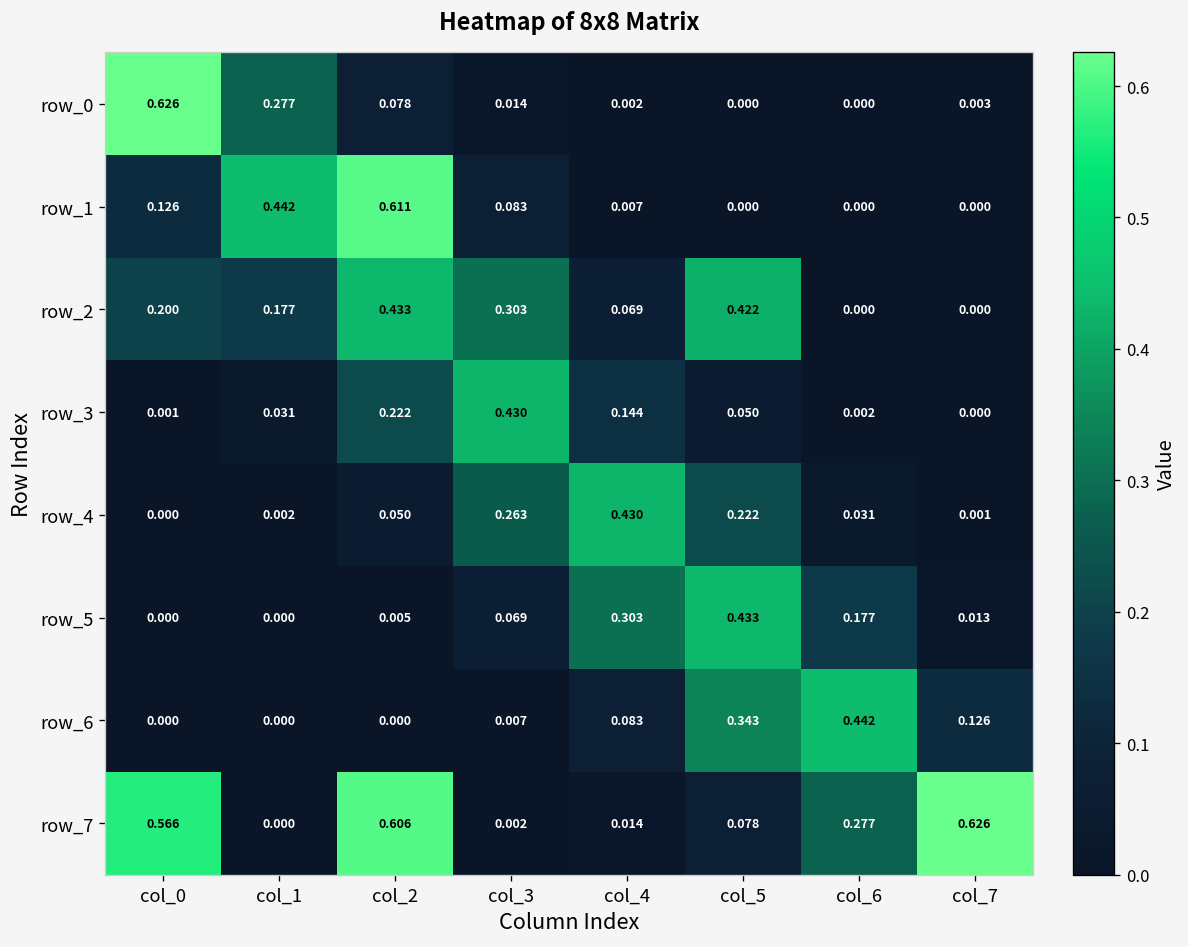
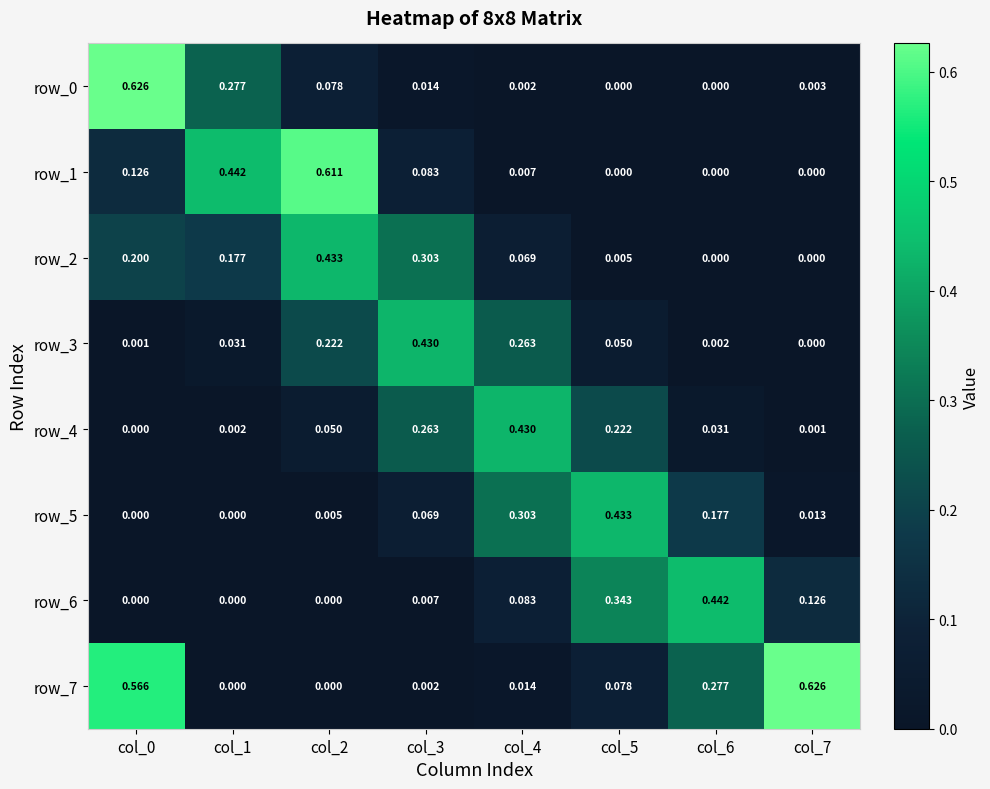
row_2, col_5: 0.422 -> 0.005
row_3, col_4: 0.144 -> 0.263
row_7, col_2: 0.606 -> 0.000
